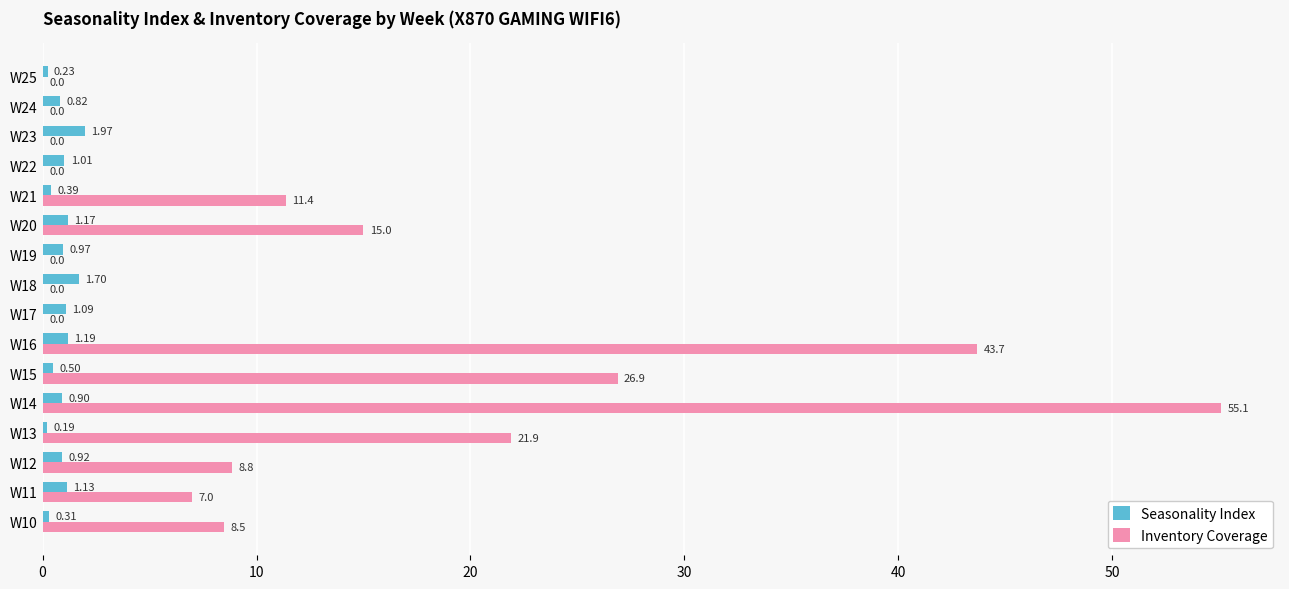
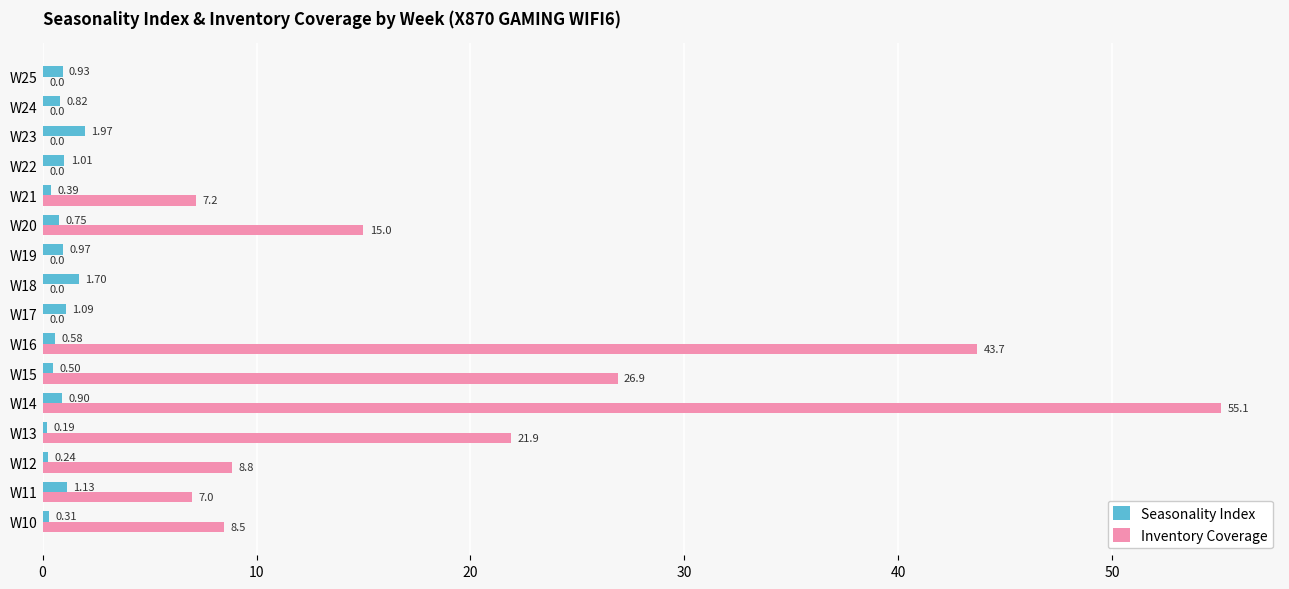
Seasonality Index, W25: 0.23 -> 0.93
Inventory Coverage, W21: 11.4 -> 7.2
Seasonality Index, W20: 1.17 -> 0.75
Seasonality Index, W16: 1.19 -> 0.58
Seasonality Index, W12: 0.92 -> 0.24
